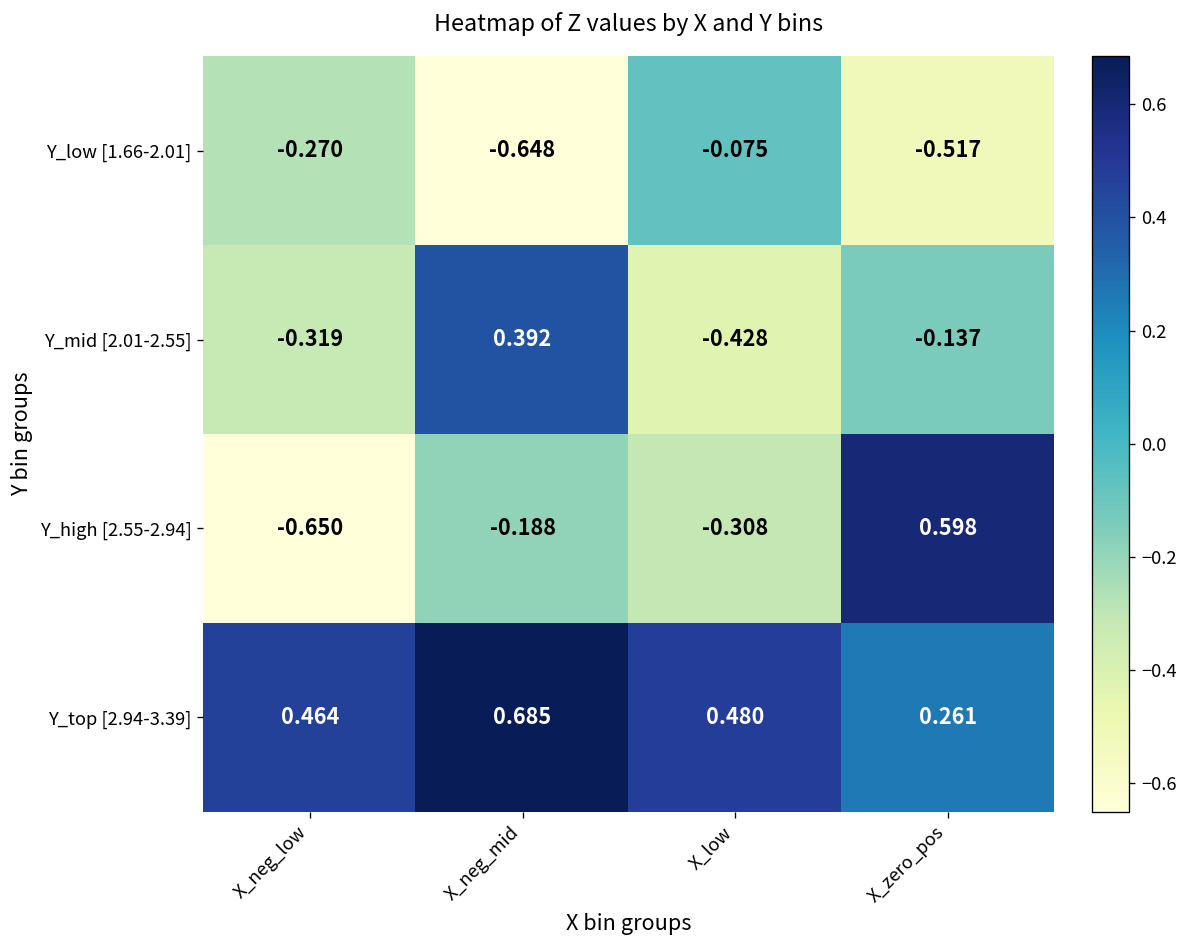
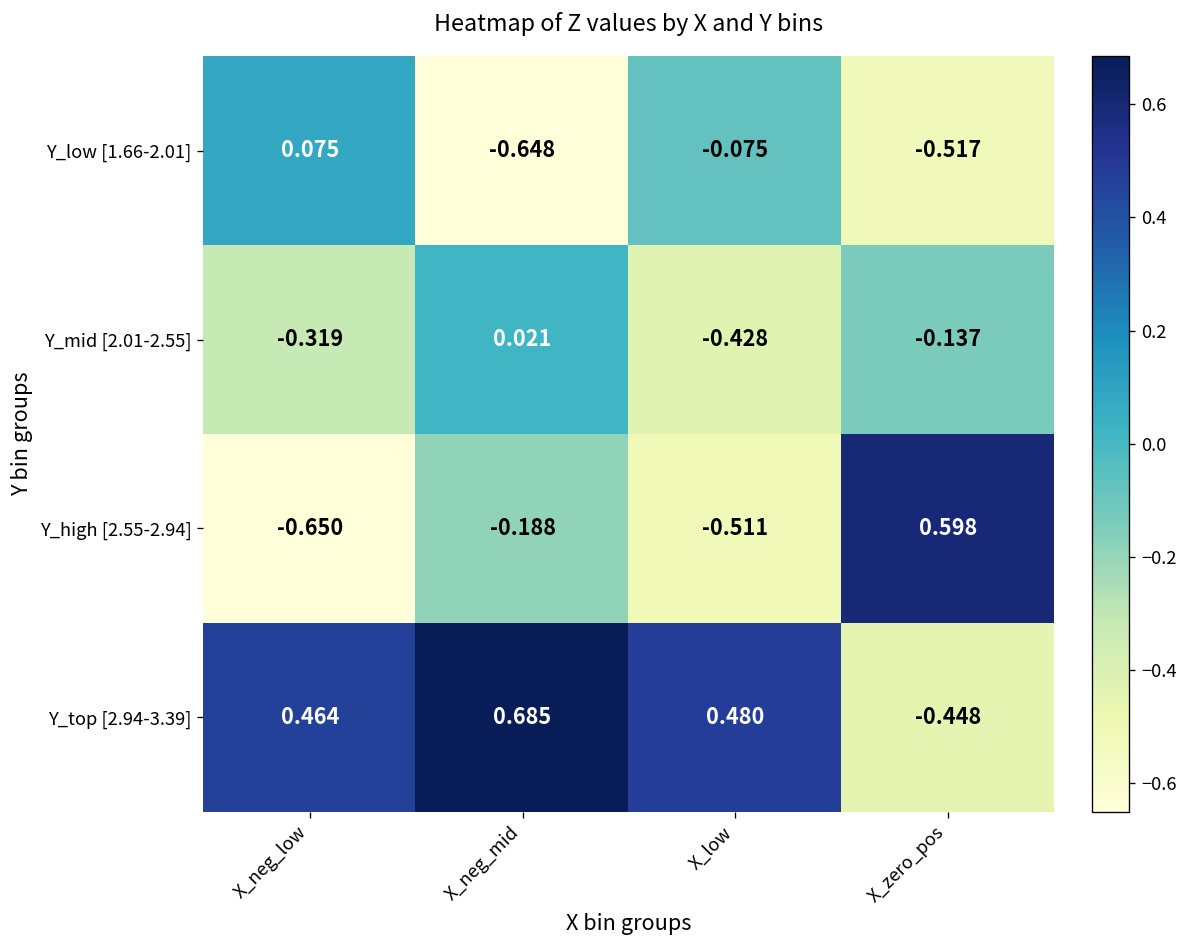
Y_low [1.66-2.01], X_neg_low: -0.270 -> 0.075
Y_mid [2.01-2.55], X_neg_mid: 0.392 -> 0.021
Y_high [2.55-2.94], X_low: -0.308 -> -0.511
Y_top [2.94-3.39], X_zero_pos: 0.261 -> -0.448
